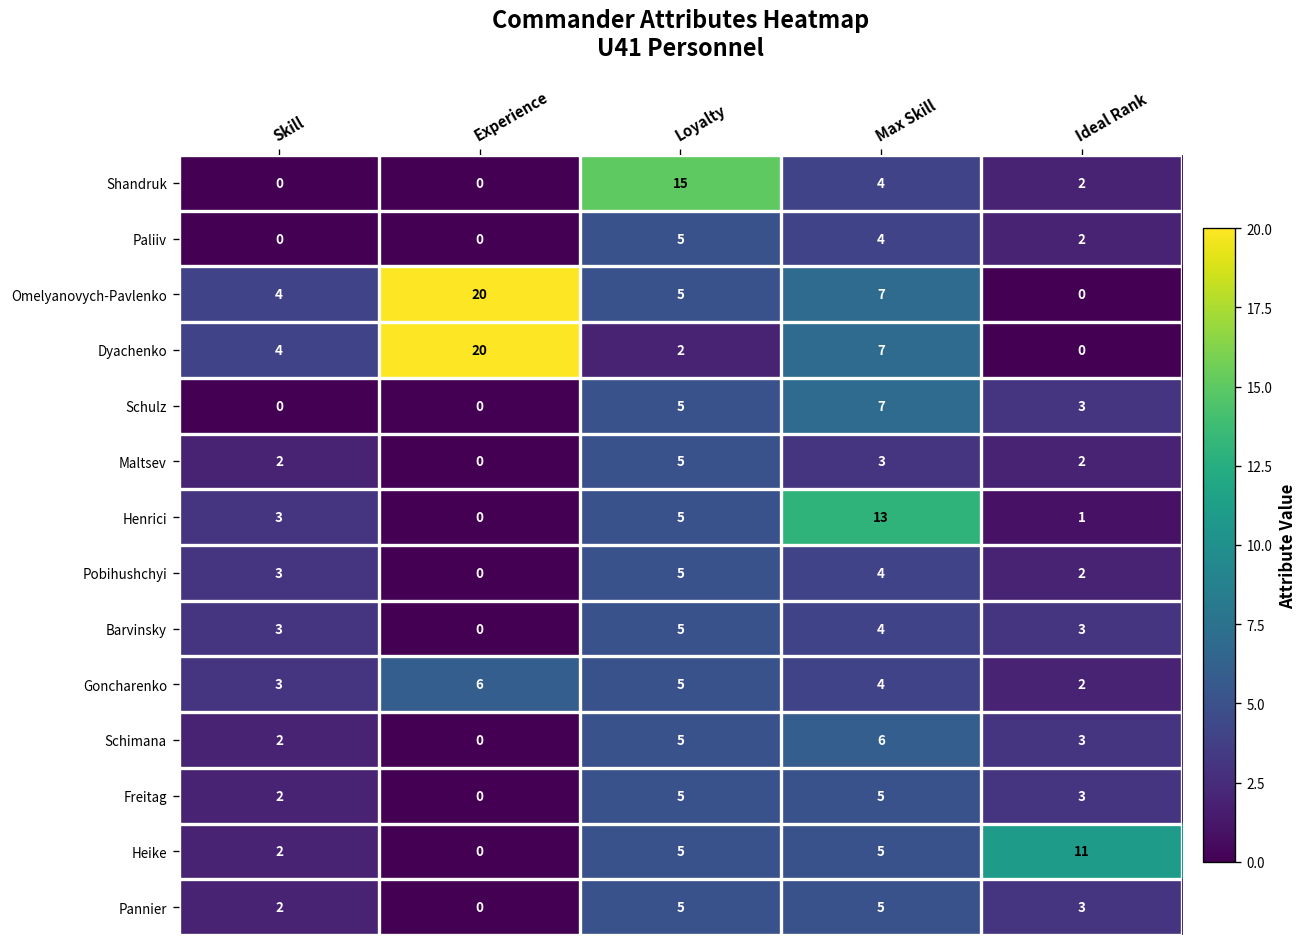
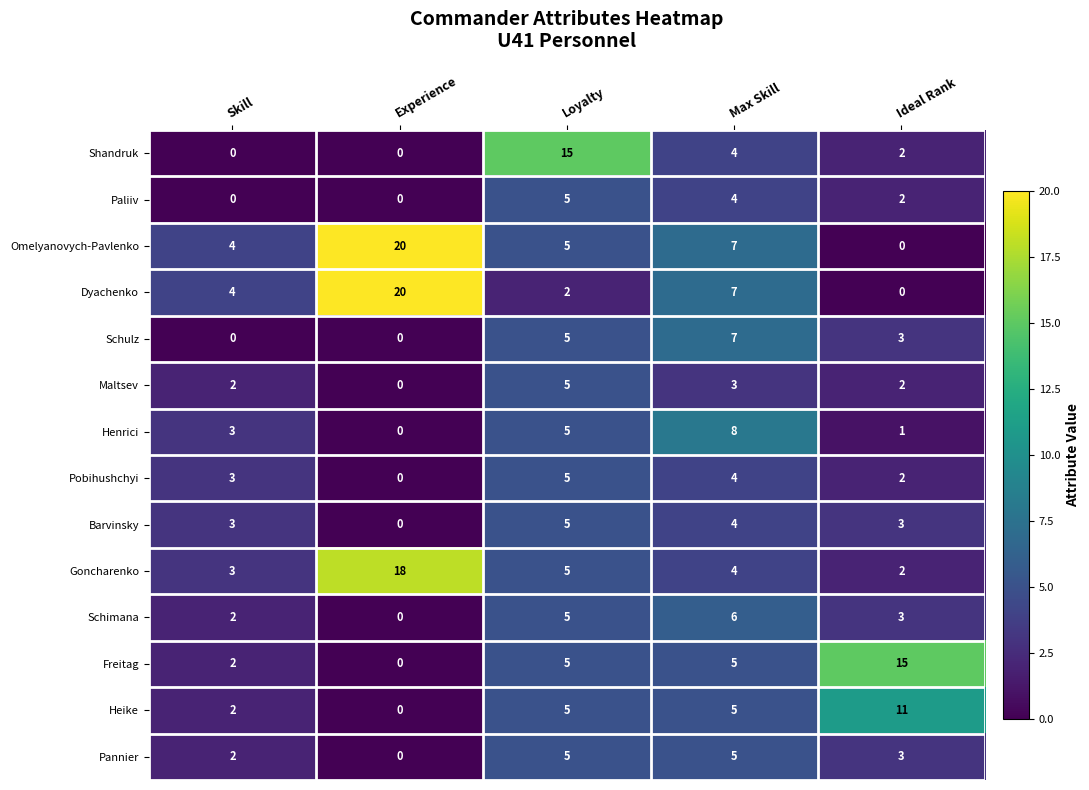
Henrici, Max Skill: 13 -> 8
Goncharenko, Experience: 6 -> 18
Freitag, Ideal Rank: 3 -> 15
